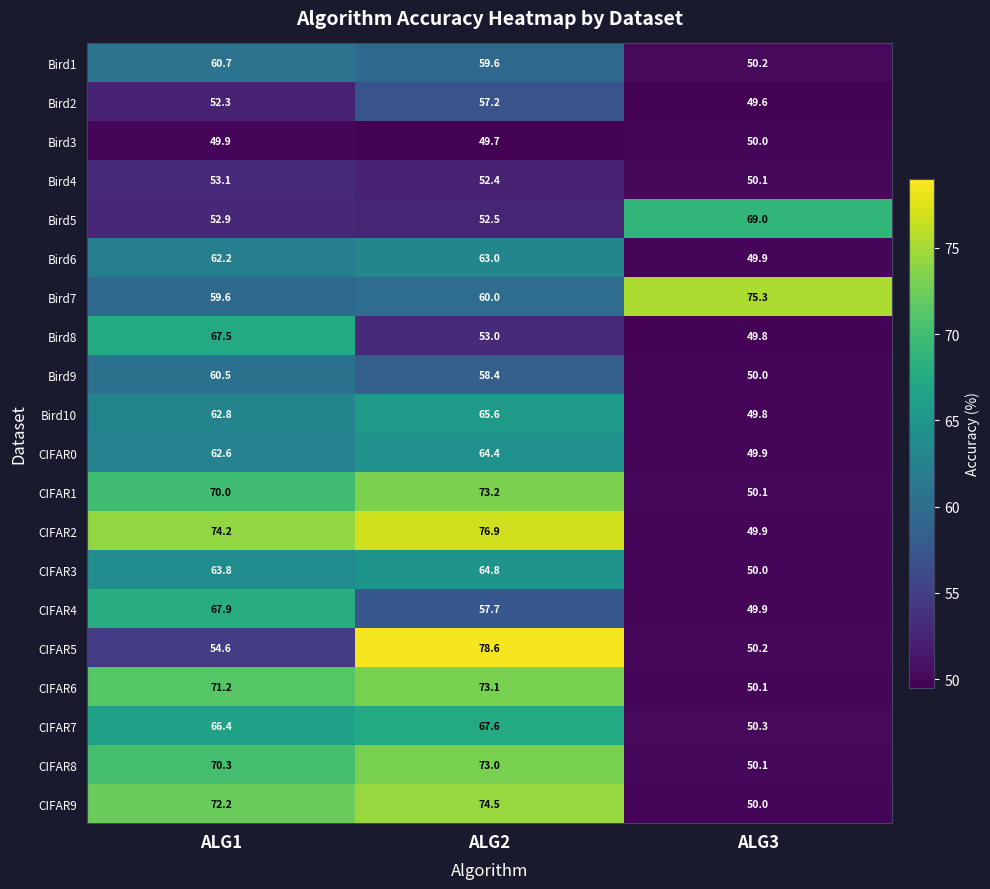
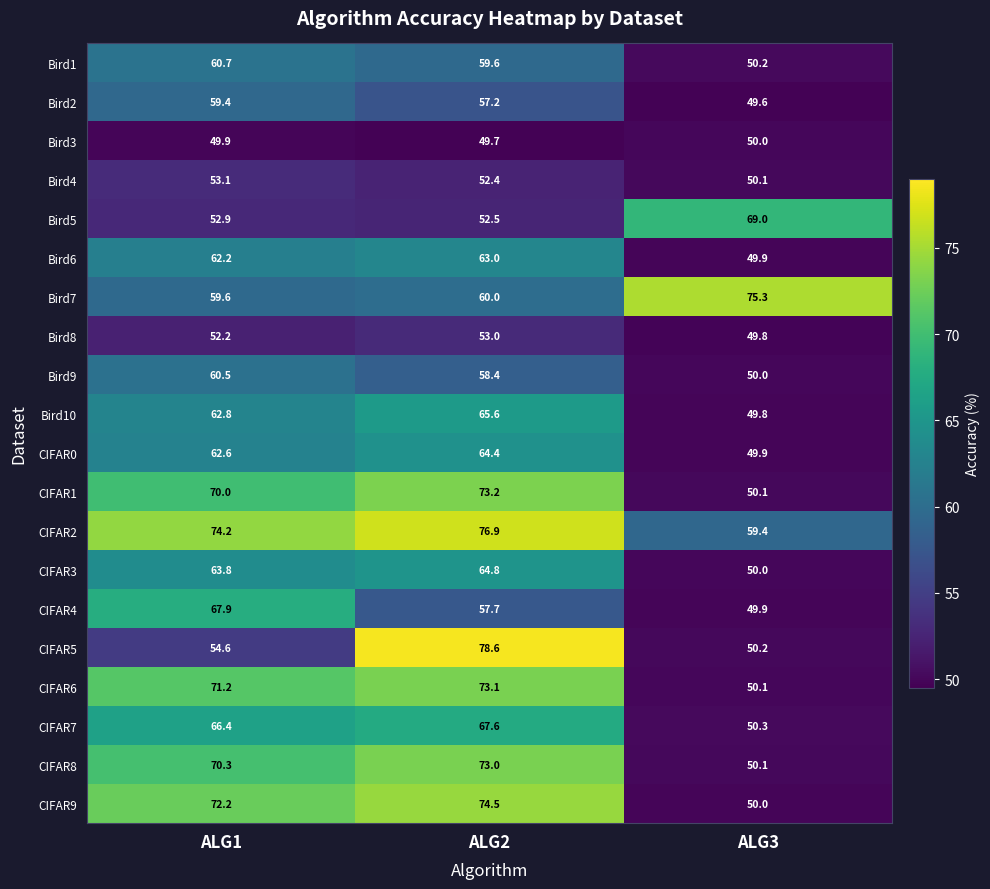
Bird2, ALG1: 52.3 -> 59.4
Bird8, ALG1: 67.5 -> 52.2
CIFAR2, ALG3: 49.9 -> 59.4
